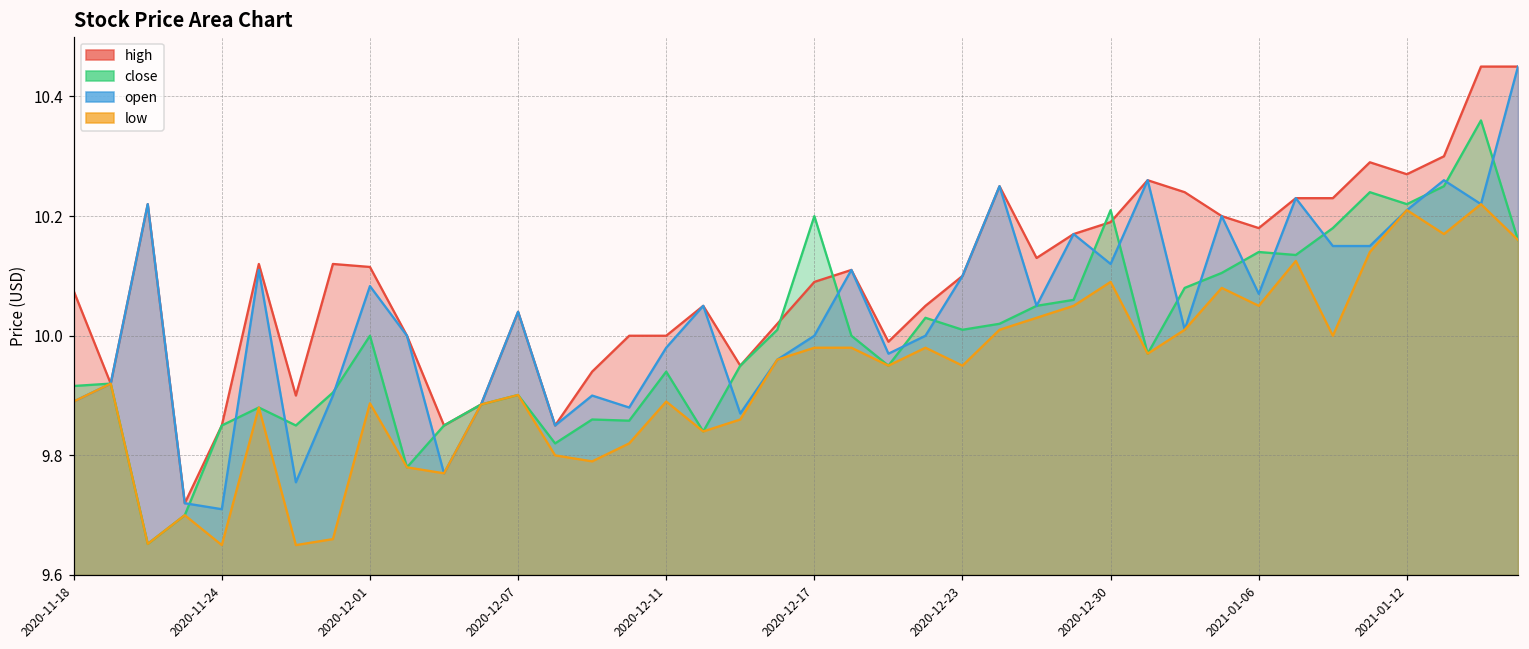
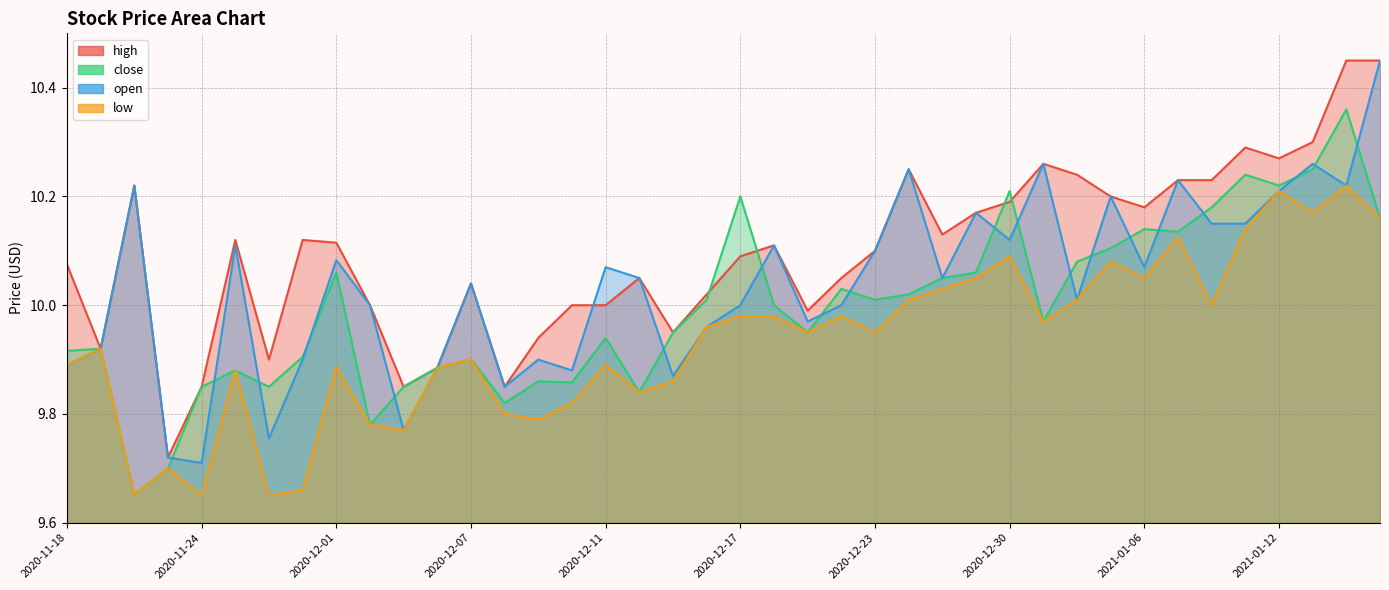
close, 2020-12-01: 10.00 -> 10.06
open, 2020-12-11: 9.98 -> 10.07
